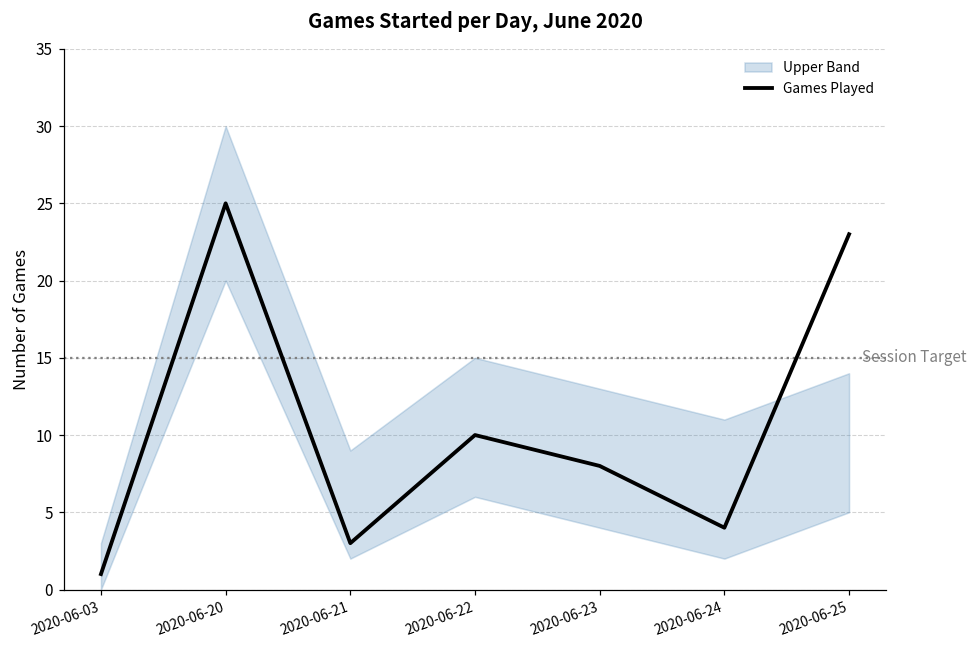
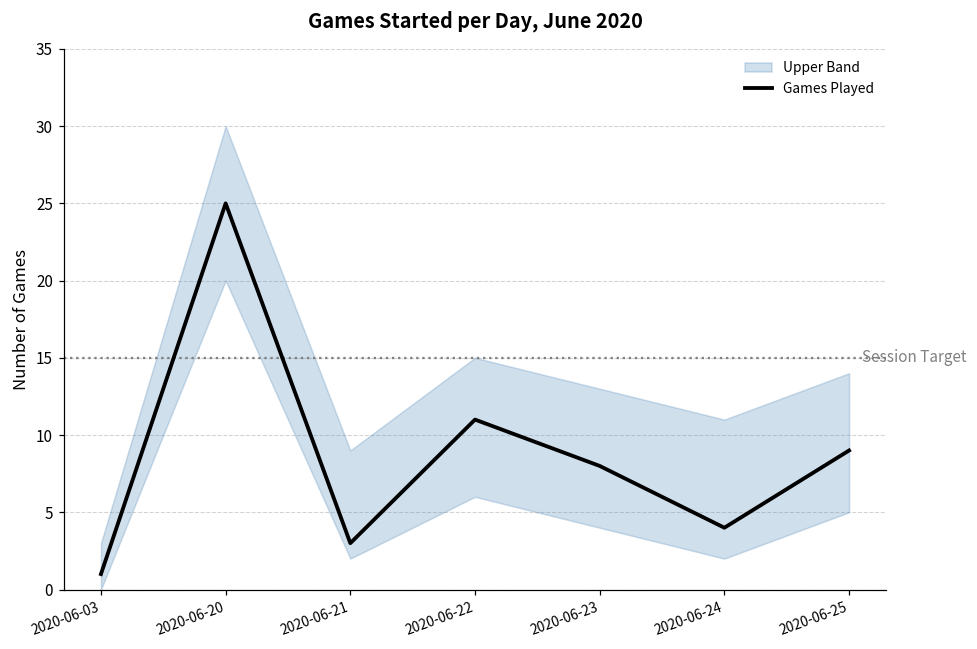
Games Played, 2020-06-22: 10 -> 11
Games Played, 2020-06-25: 23 -> 9
